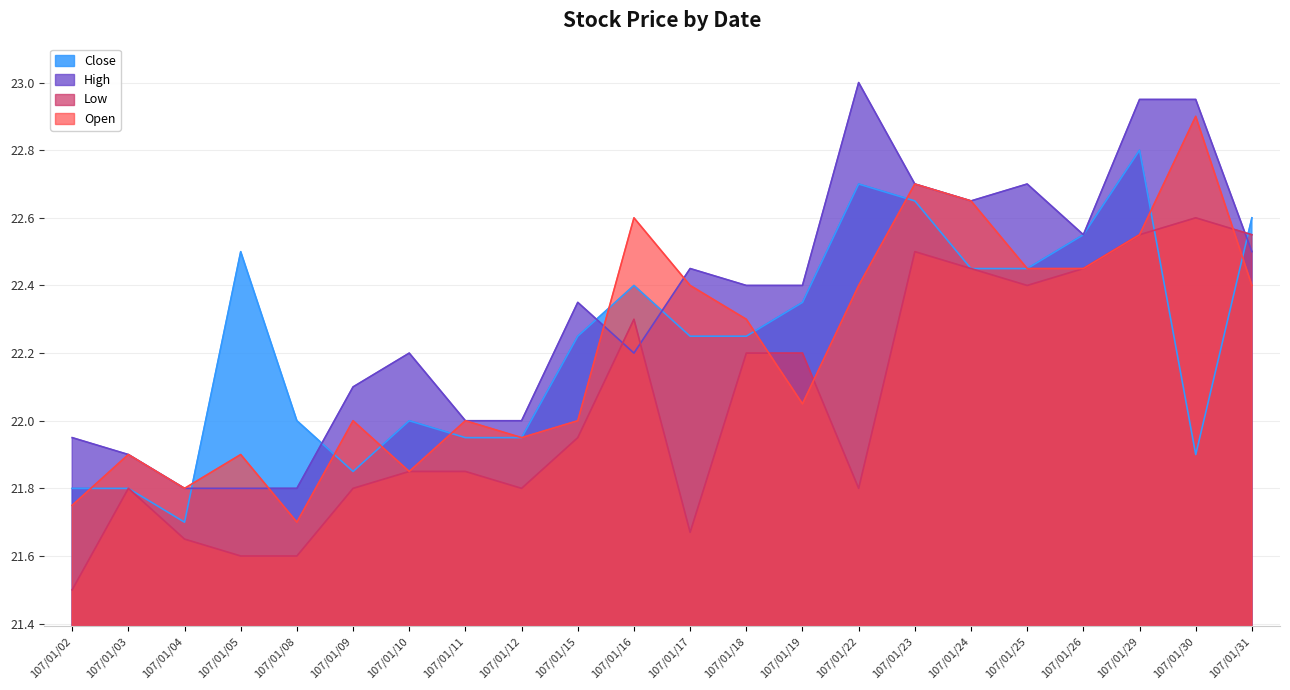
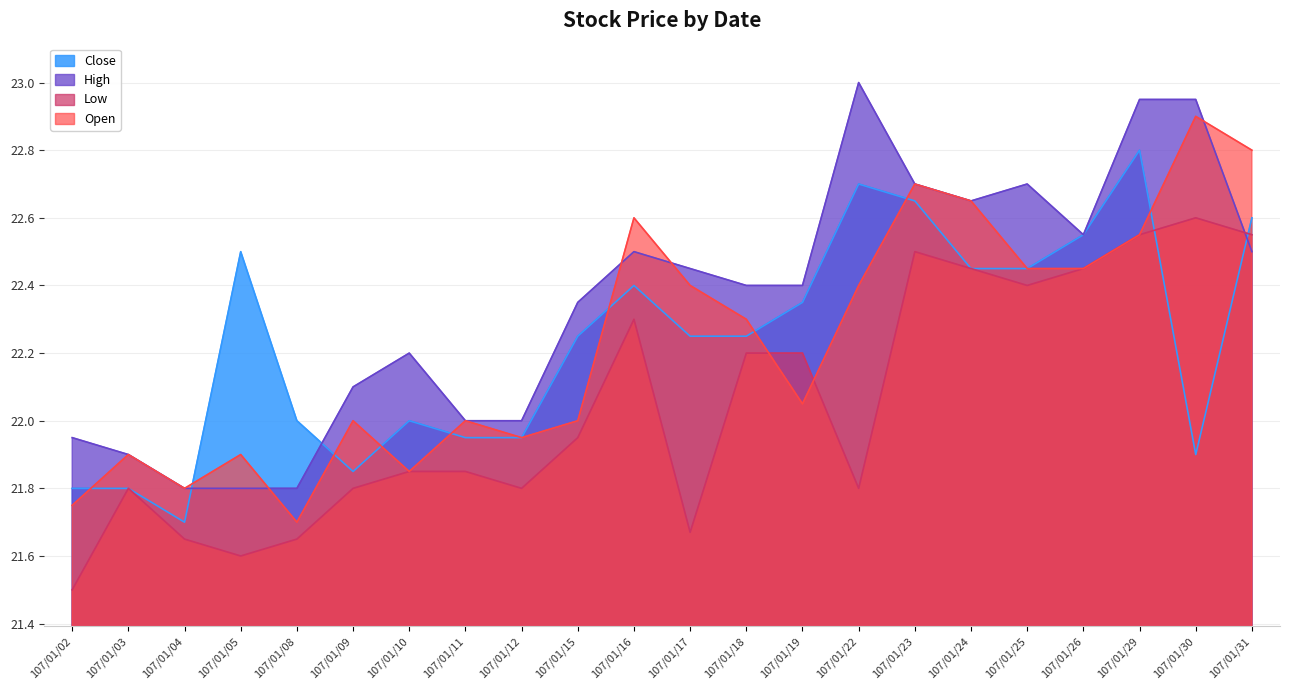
Low, 107/01/08: 21.60 -> 21.65
High, 107/01/16: 22.2 -> 22.5
Open, 107/01/31: 22.4 -> 22.8
